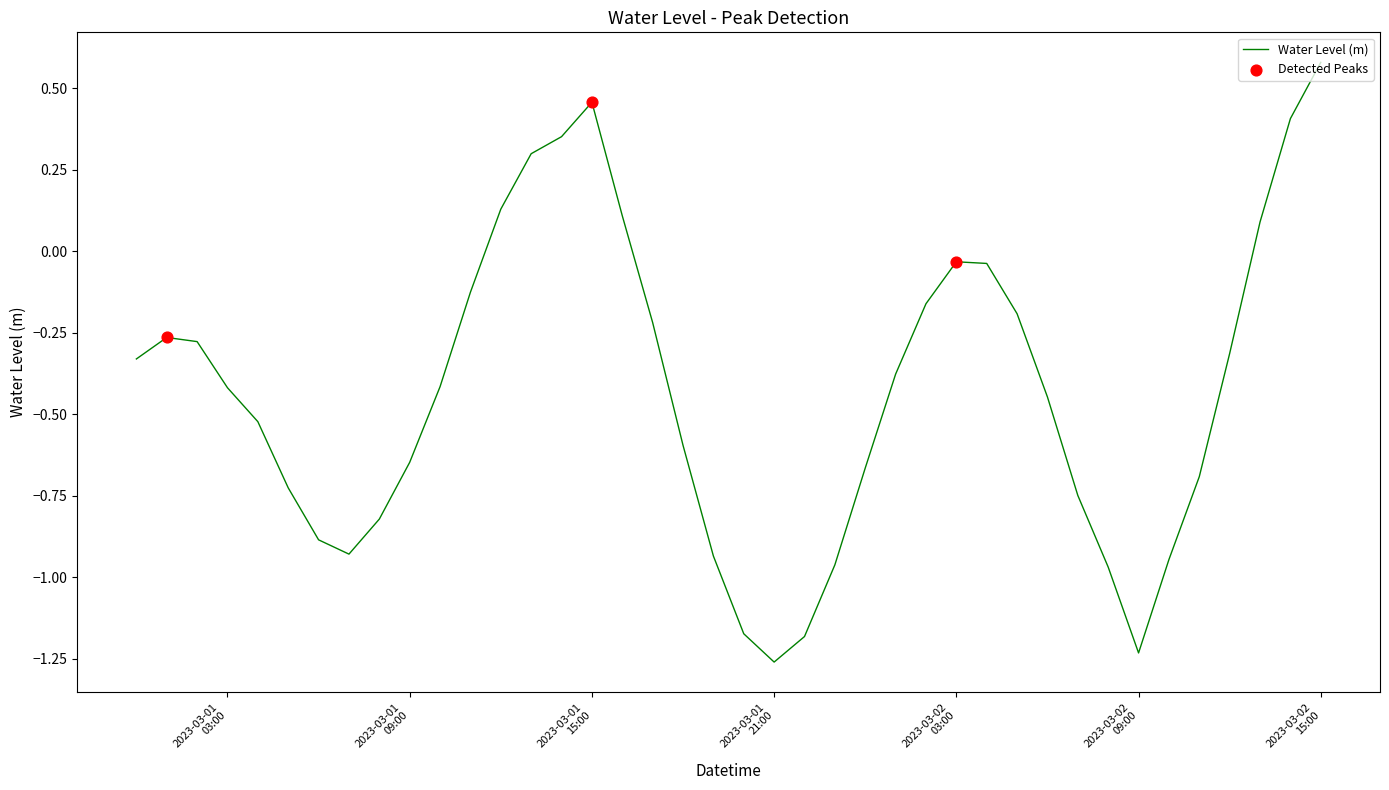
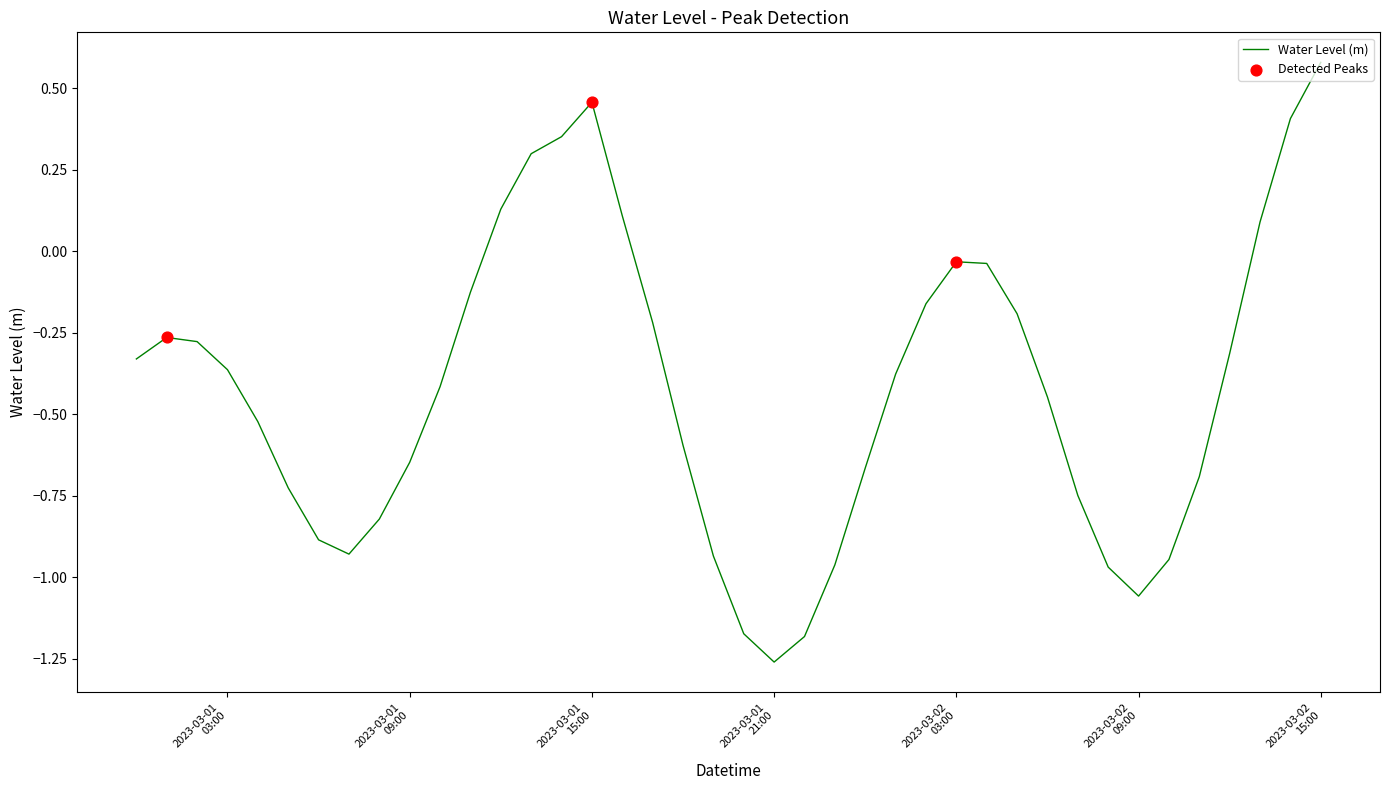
Water Level (m), 2023-03-01 03:00: -0.42 -> -0.36
Water Level (m), 2023-03-02 09:00: -1.23 -> -1.06
